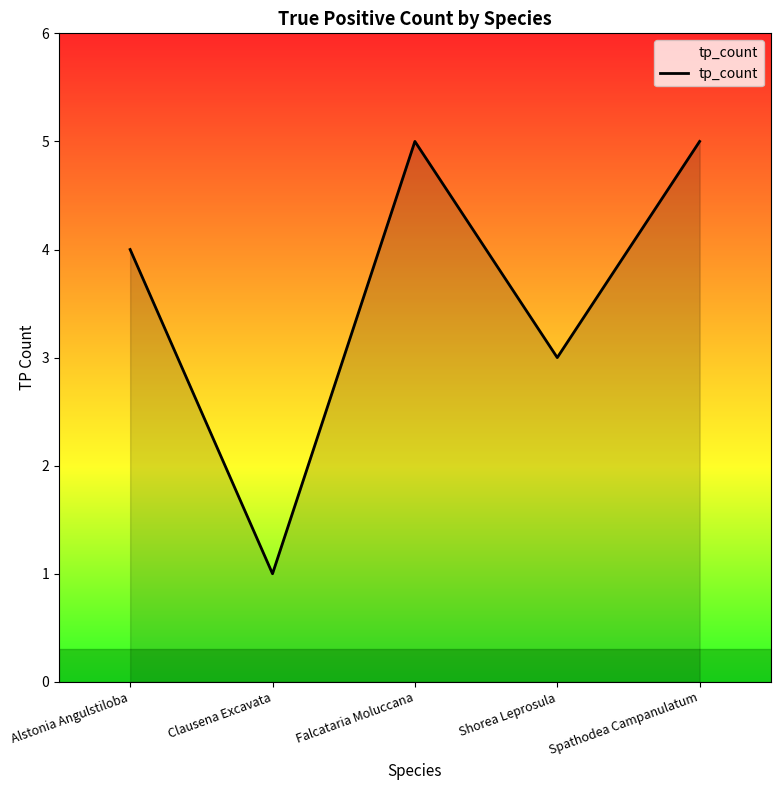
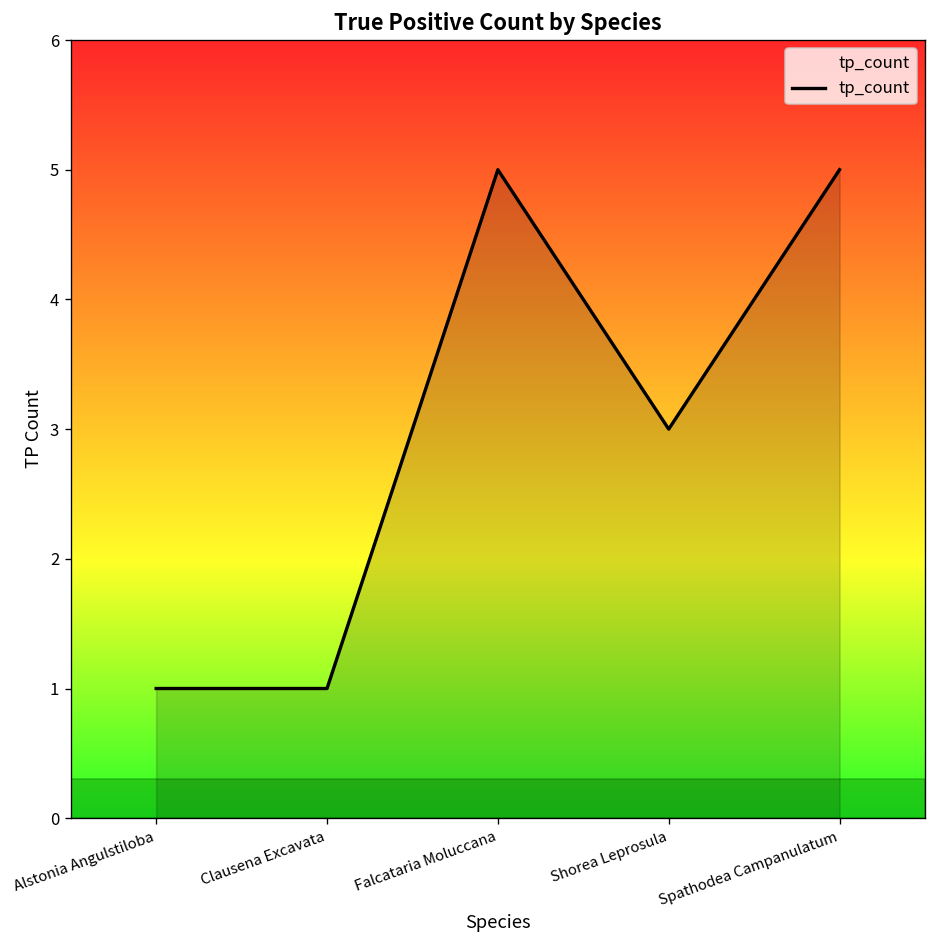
Alstonia Angulstiloba: 4 -> 1
